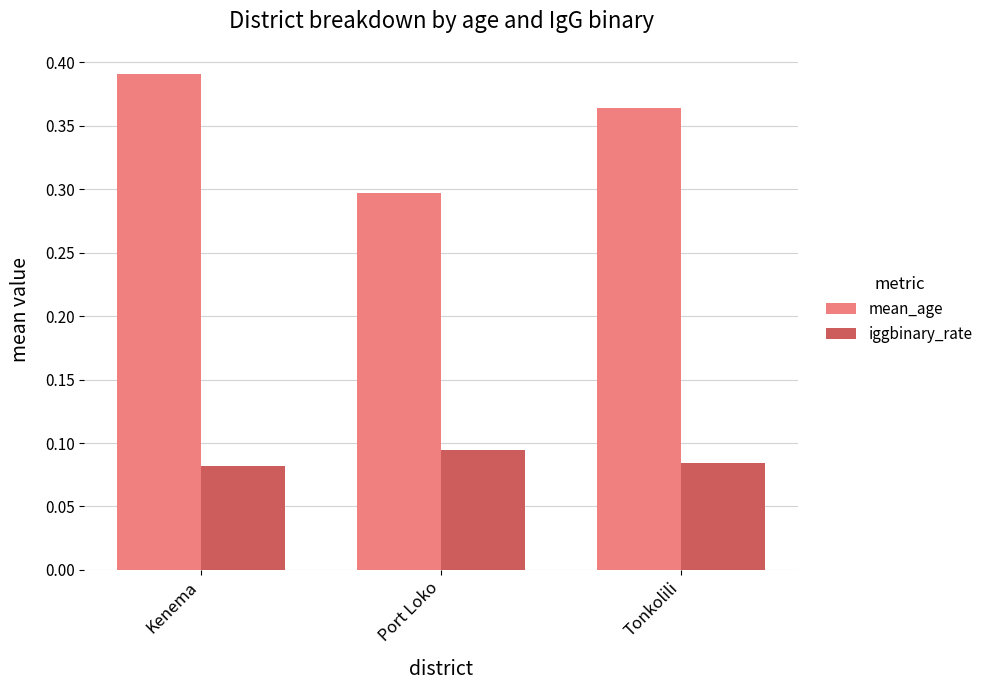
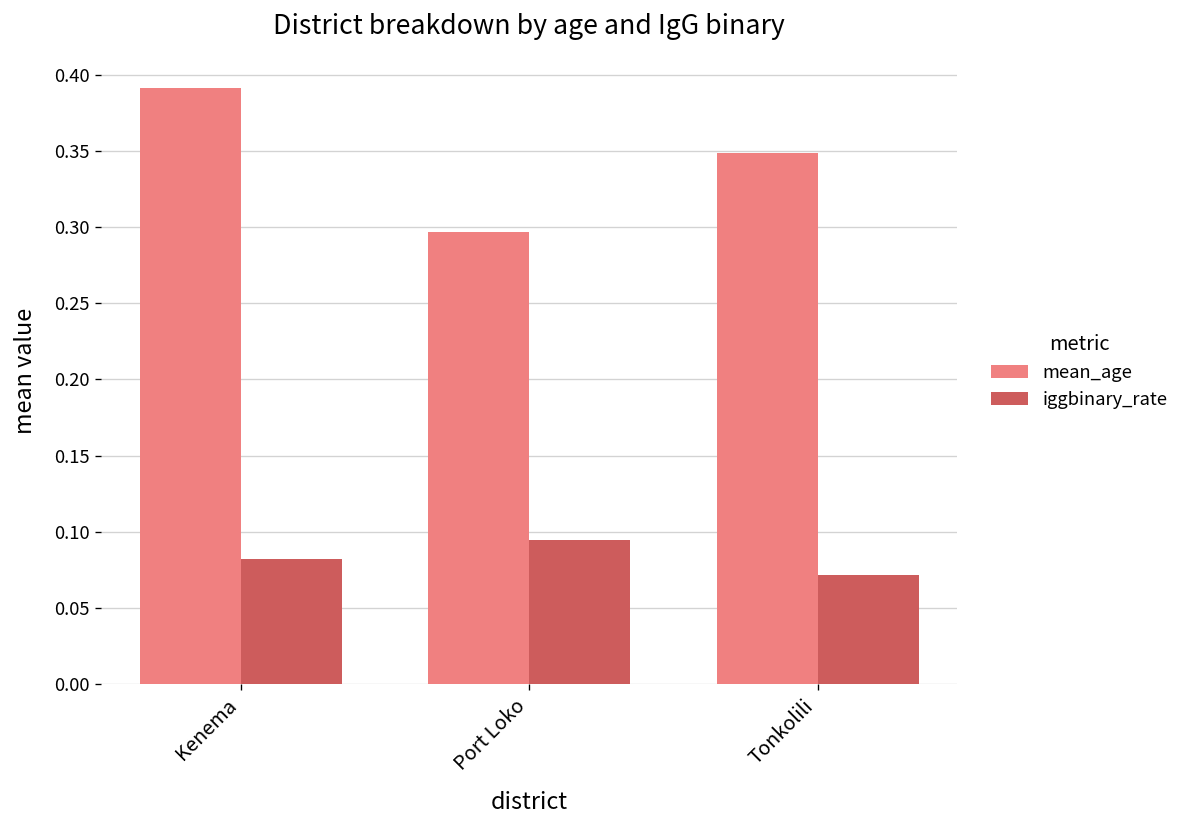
mean_age, Tonkolili: 0.364 -> 0.349
iggbinary_rate, Tonkolili: 0.084 -> 0.071
